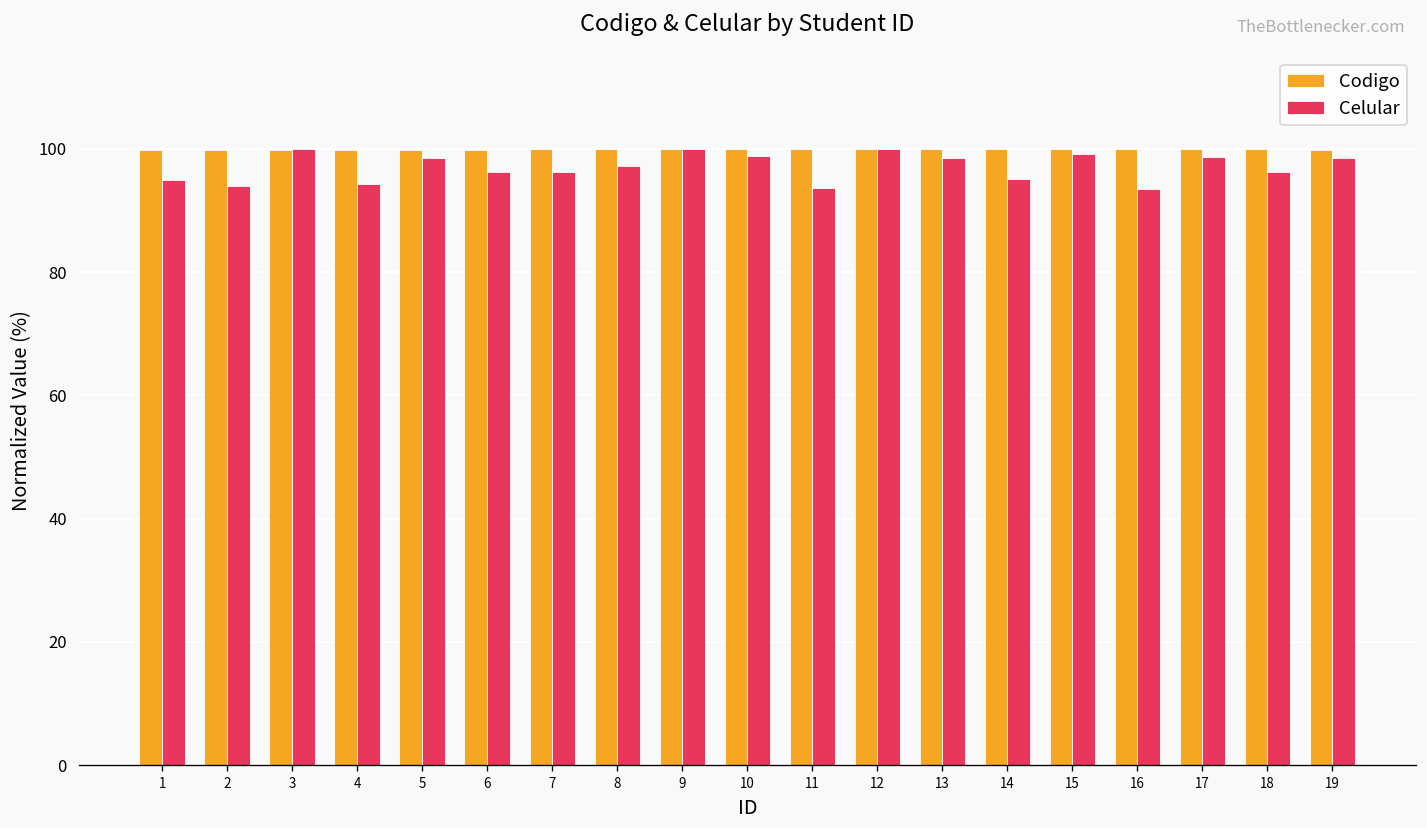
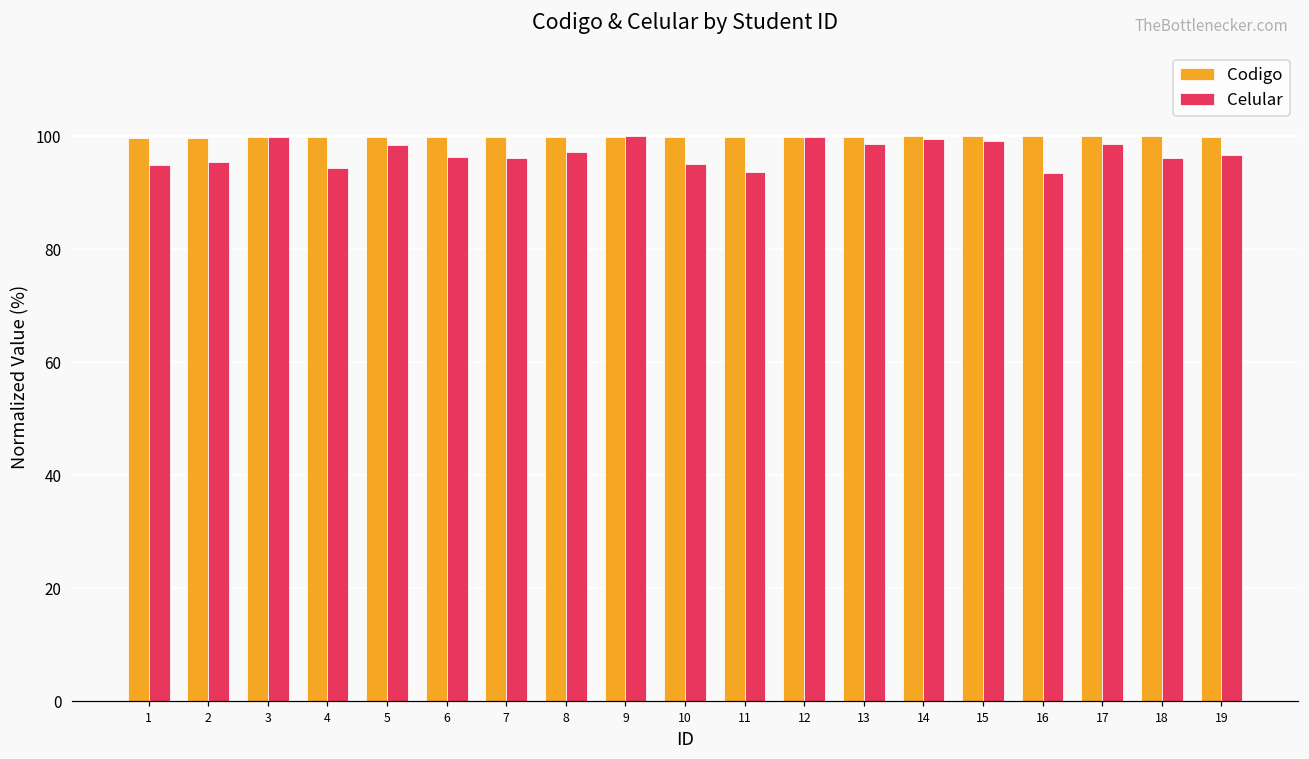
Celular, 2: 94 -> 96
Celular, 10: 99 -> 95
Celular, 14: 95 -> 100
Celular, 19: 99 -> 97
